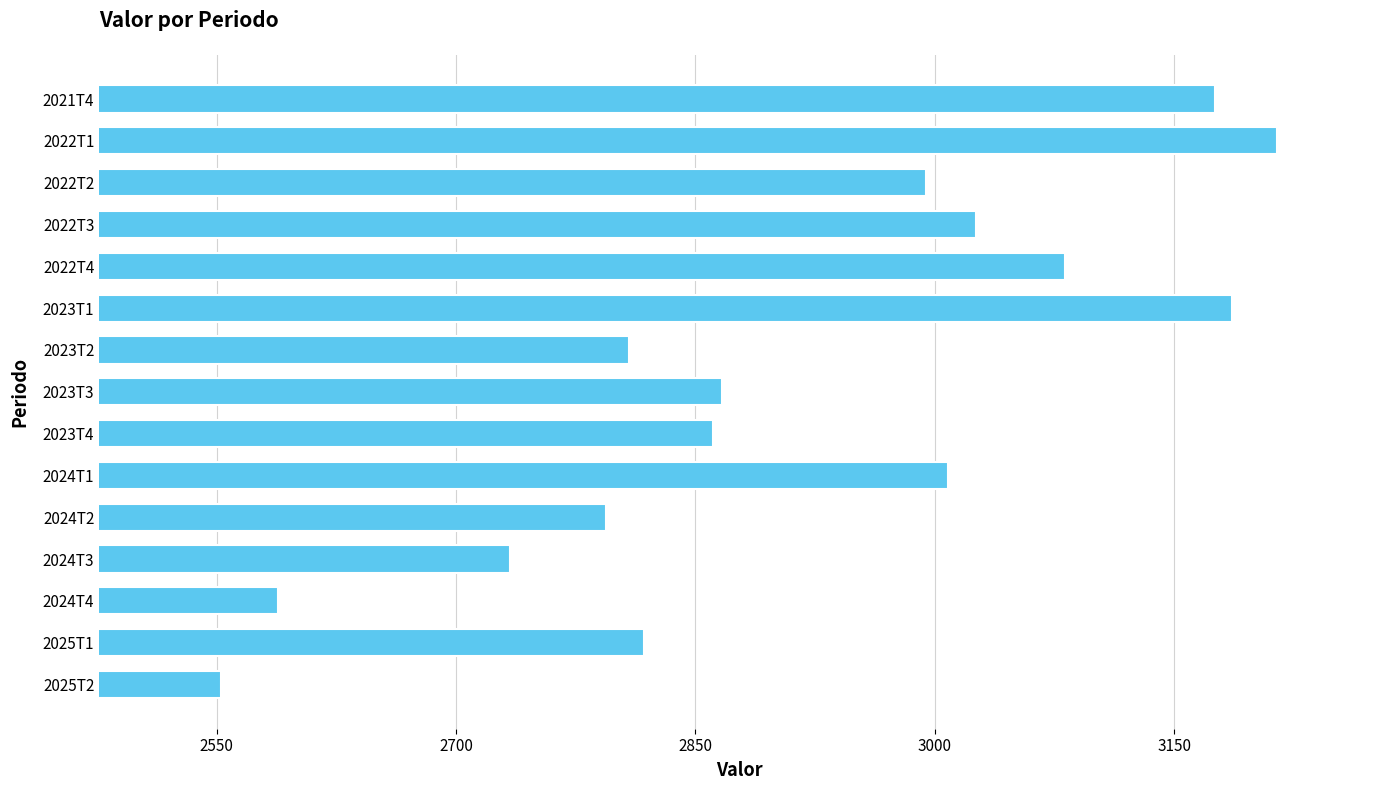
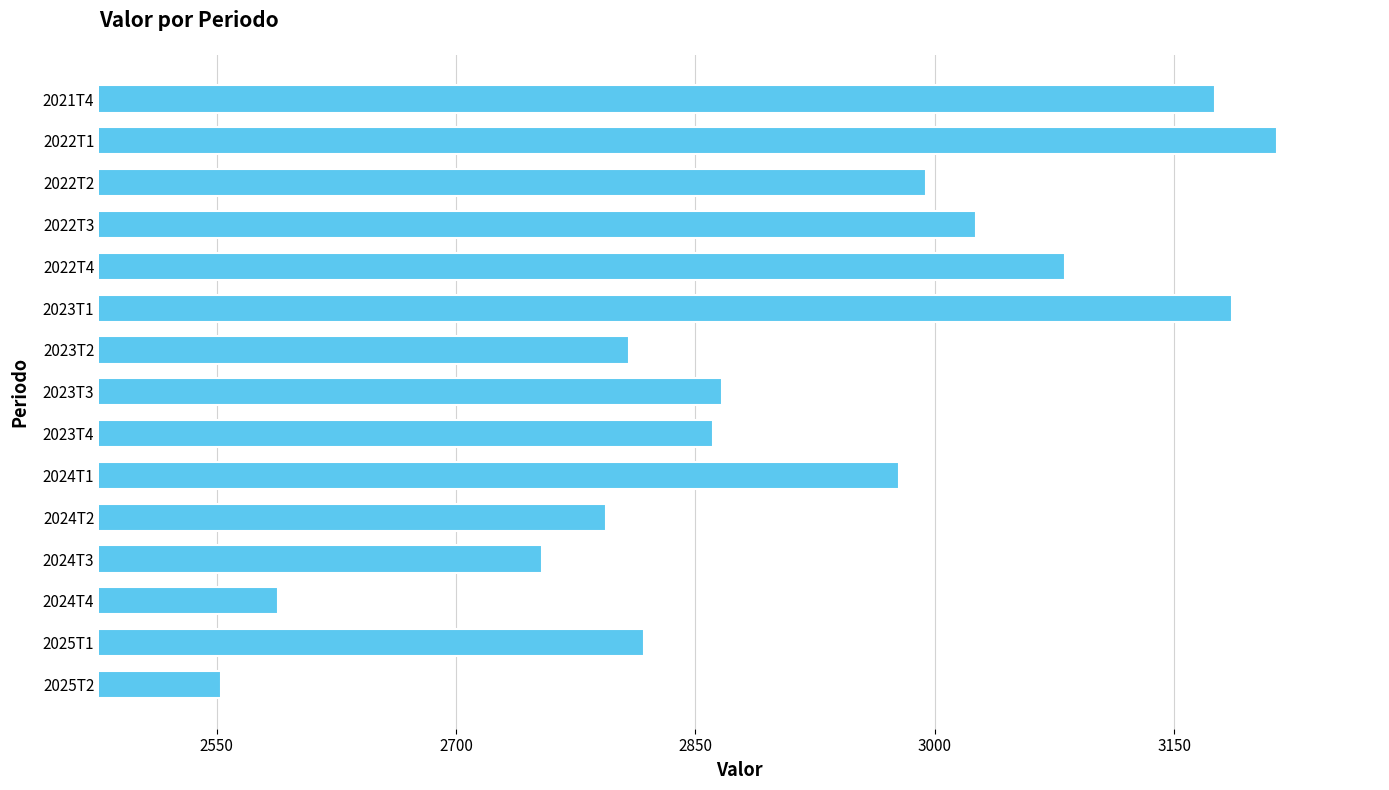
2024T1: 3008 -> 2978
2024T3: 2734 -> 2754
